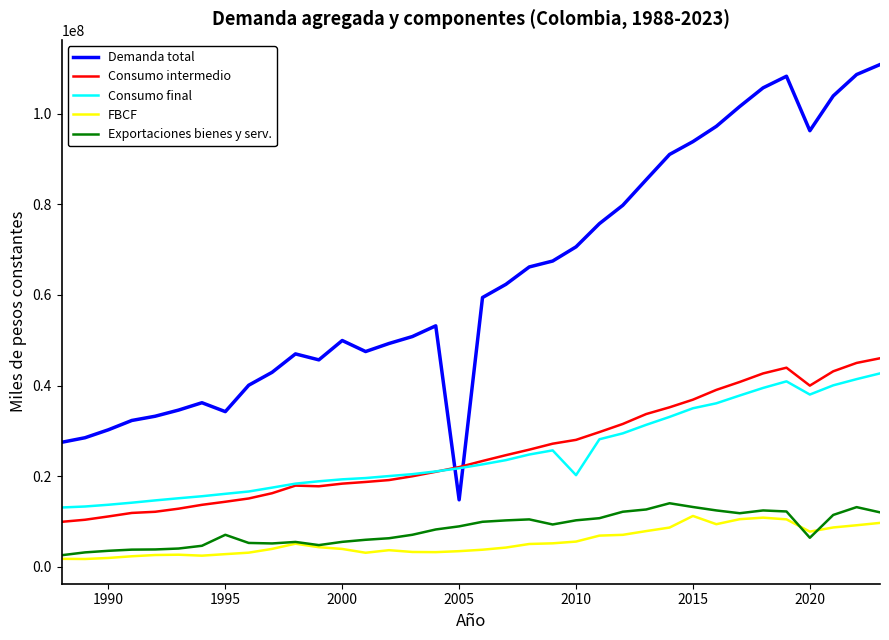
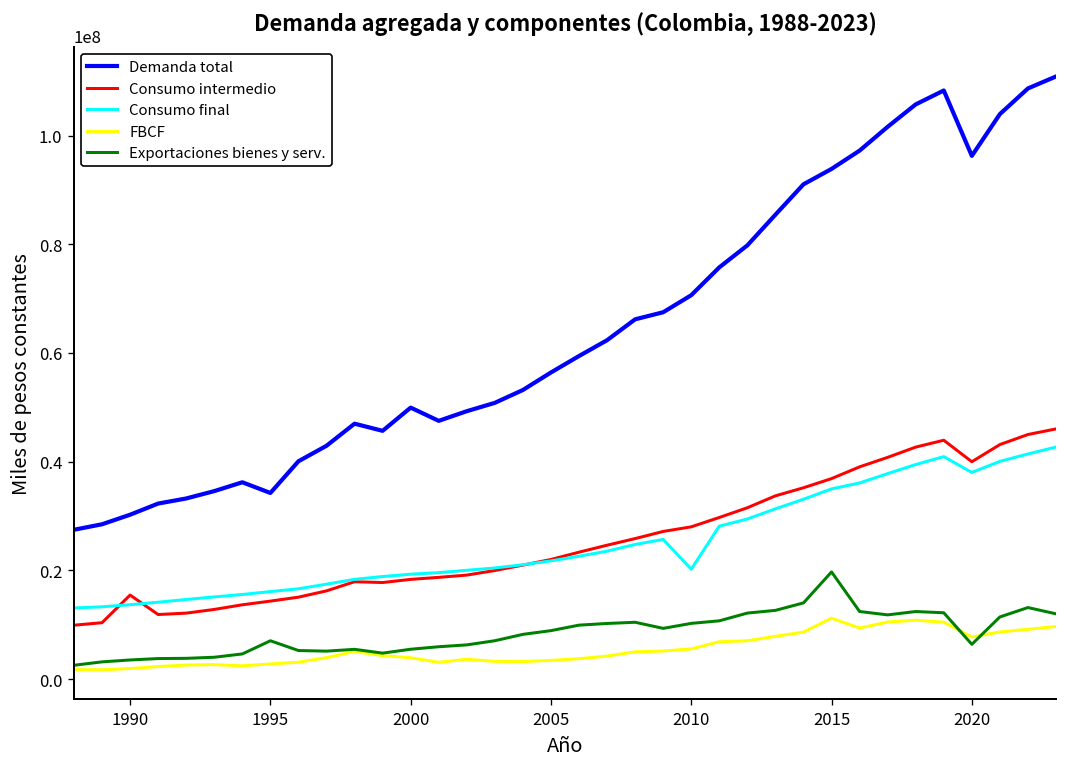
Consumo intermedio, 1990: 11000000 -> 15000000
Demanda total, 2005: 15000000 -> 56000000
Exportaciones bienes y serv., 2015: 13000000 -> 20000000
